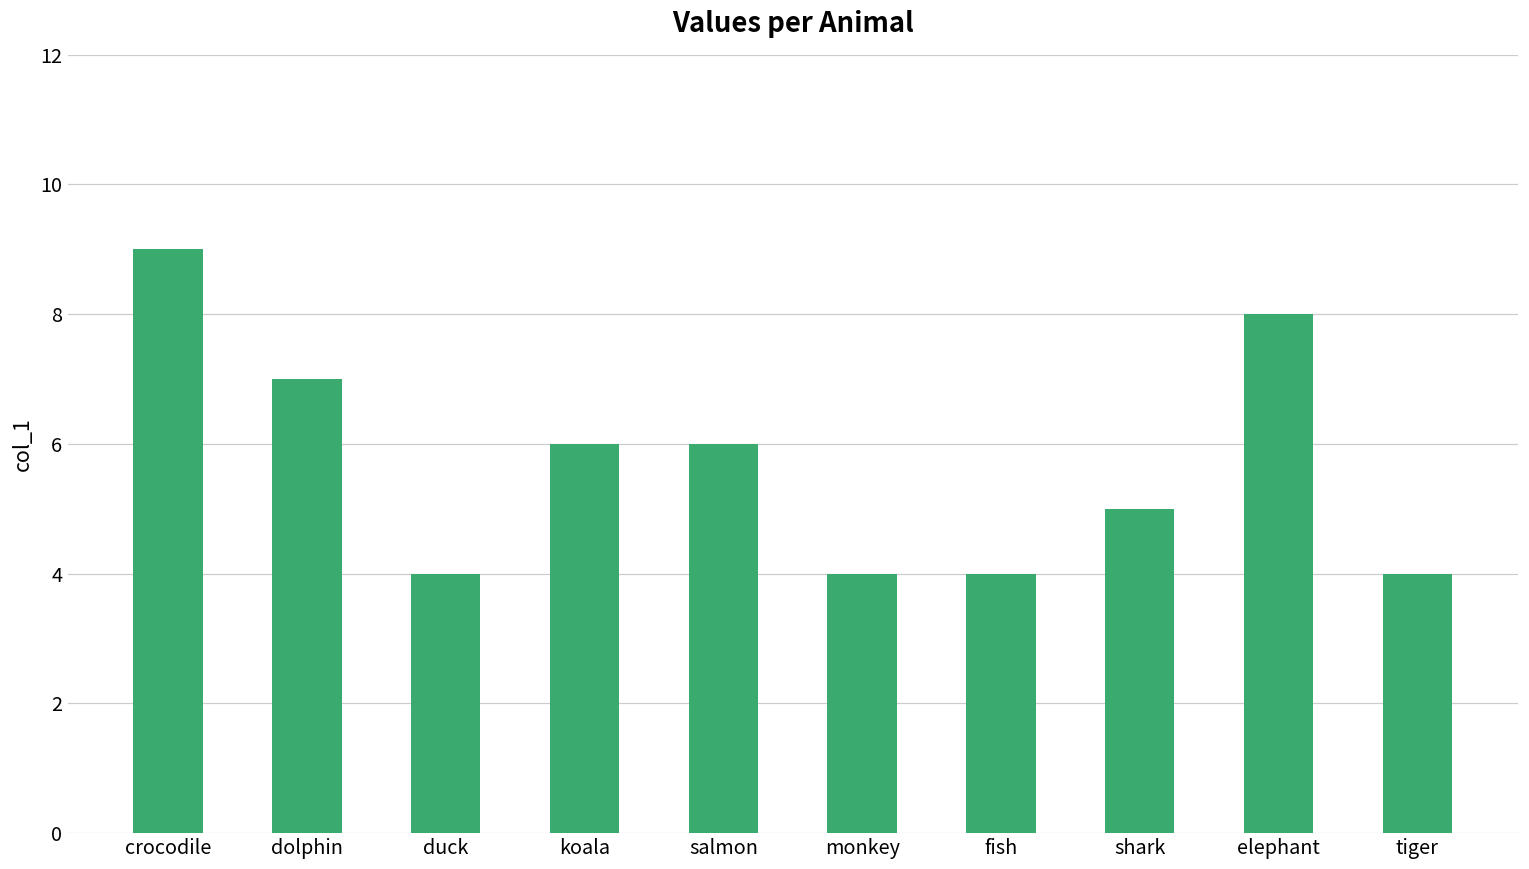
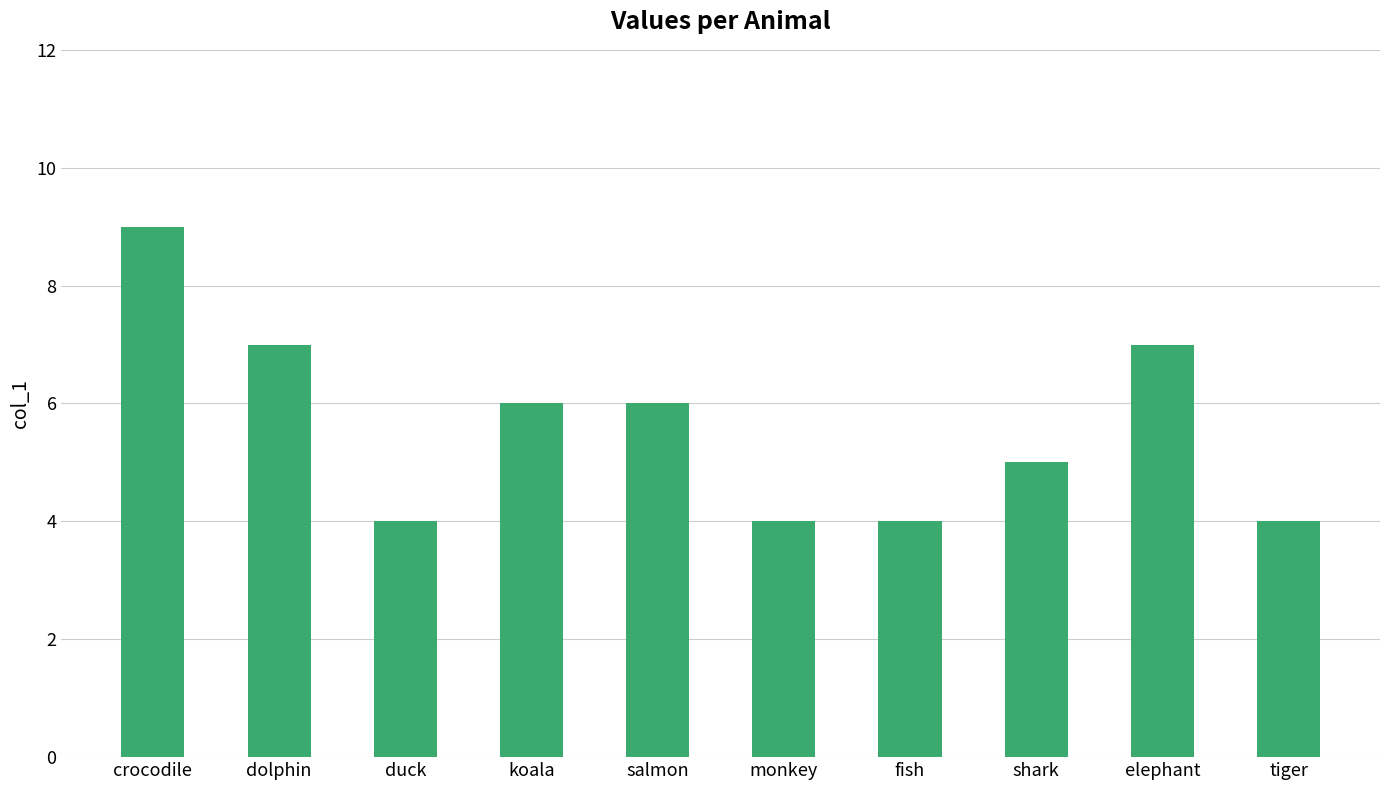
elephant: 8 -> 7
